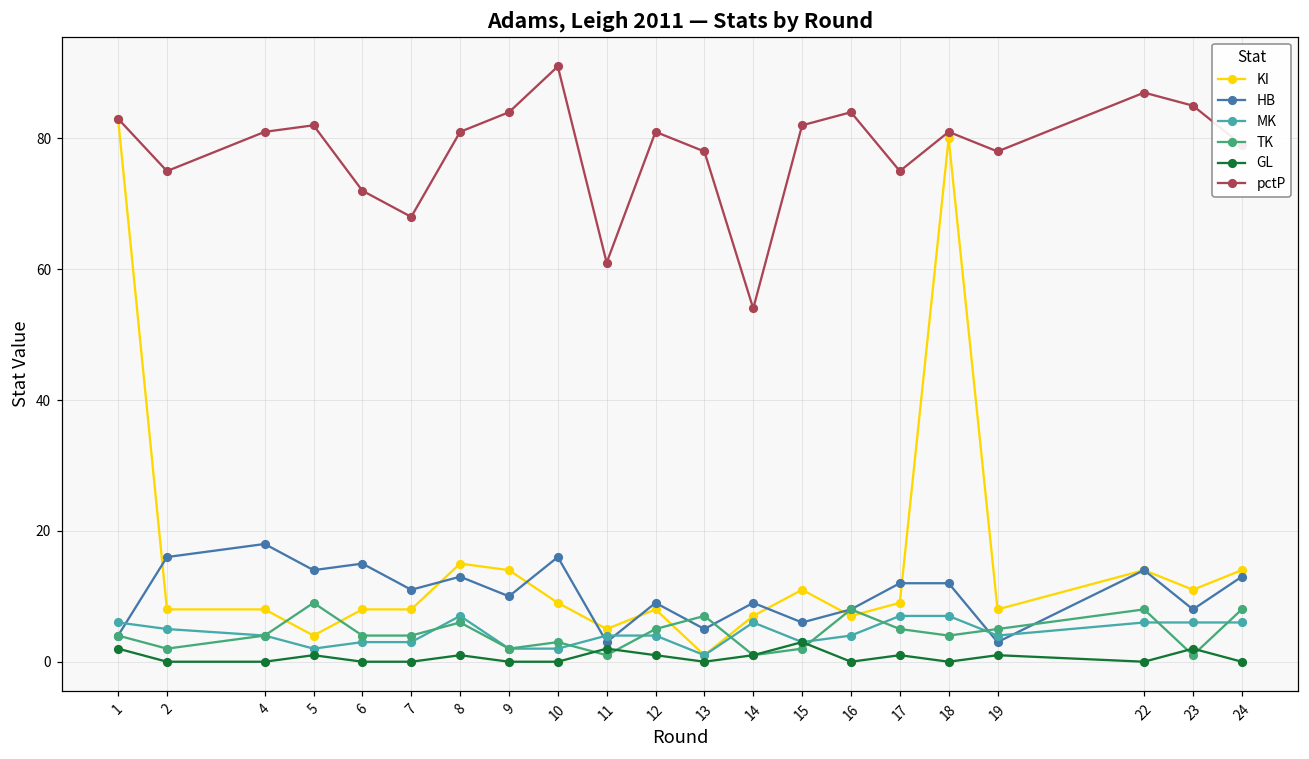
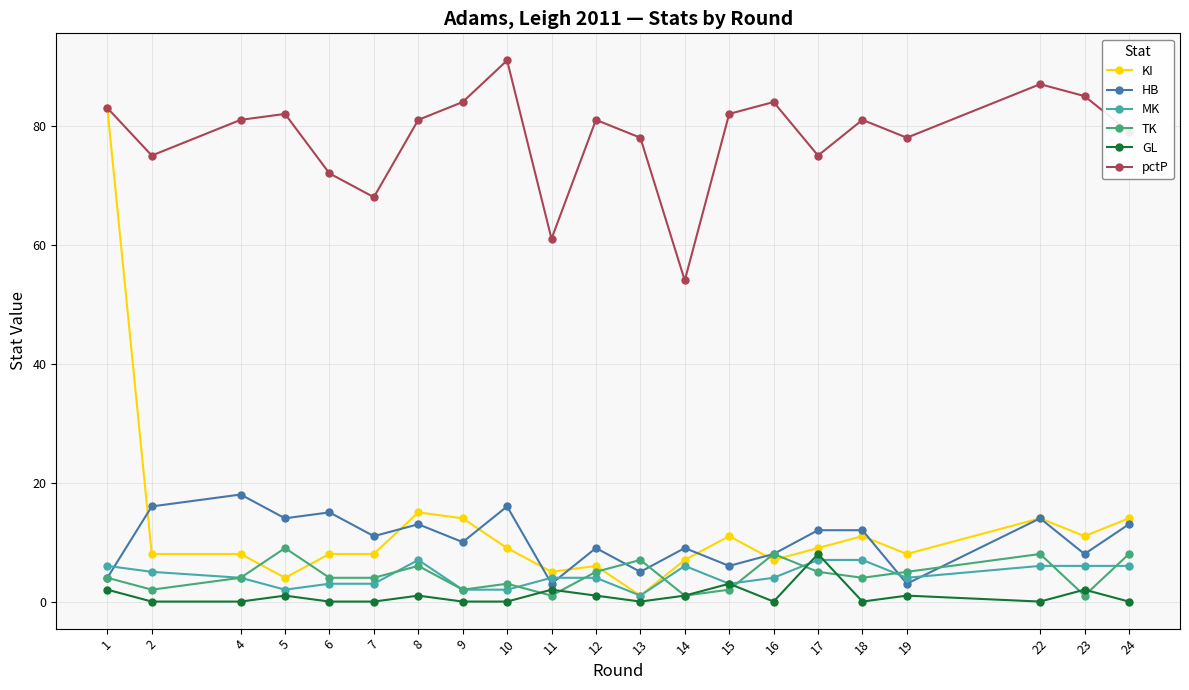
KI, 12: 8 -> 6
GL, 17: 1 -> 8
KI, 18: 80 -> 11
